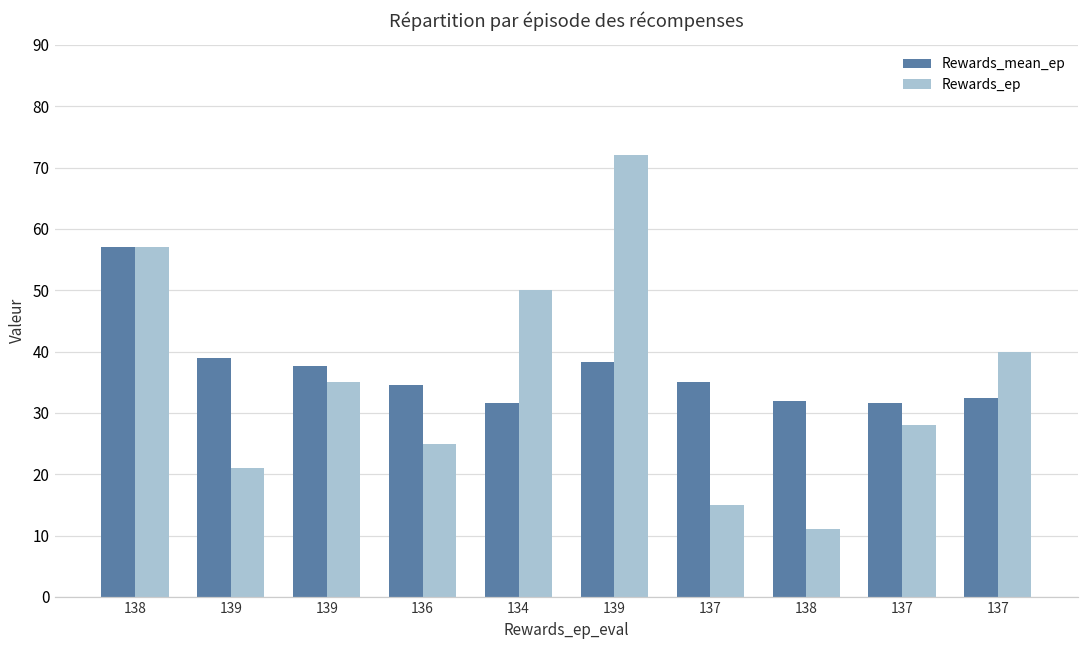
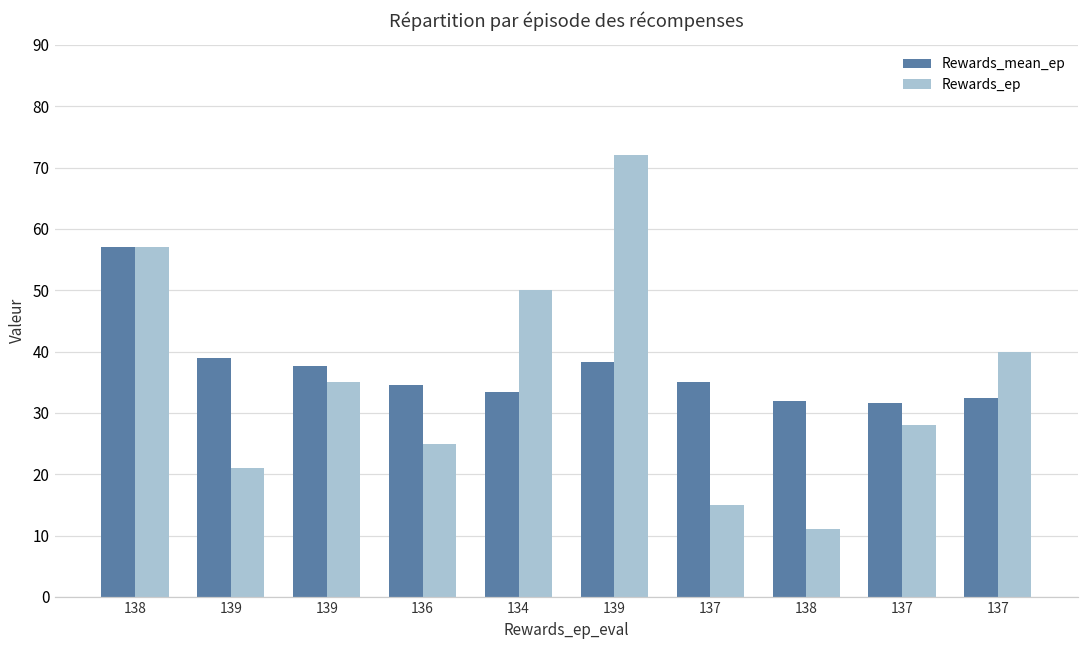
Rewards_mean_ep, 134: 32 -> 33
